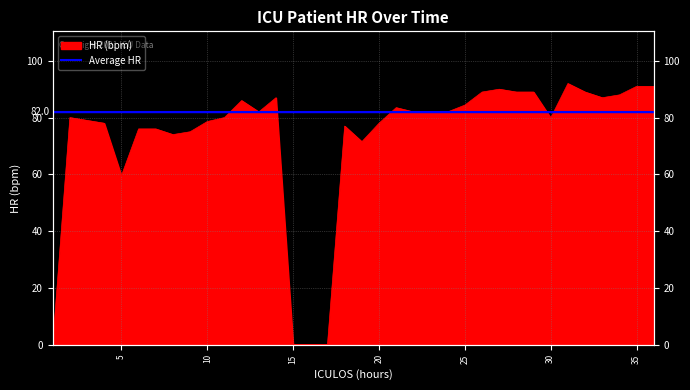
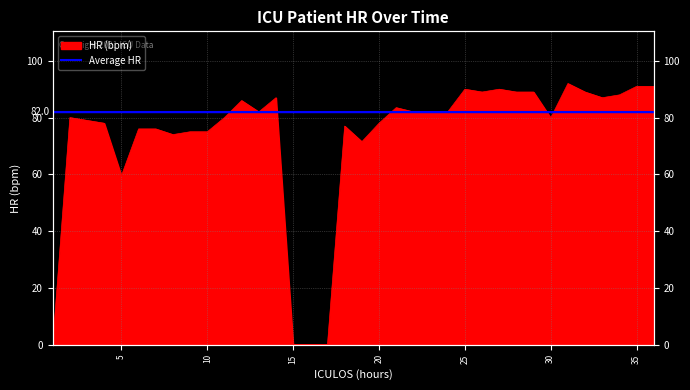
HR (bpm), 10: 79 -> 75
HR (bpm), 25: 84 -> 90
